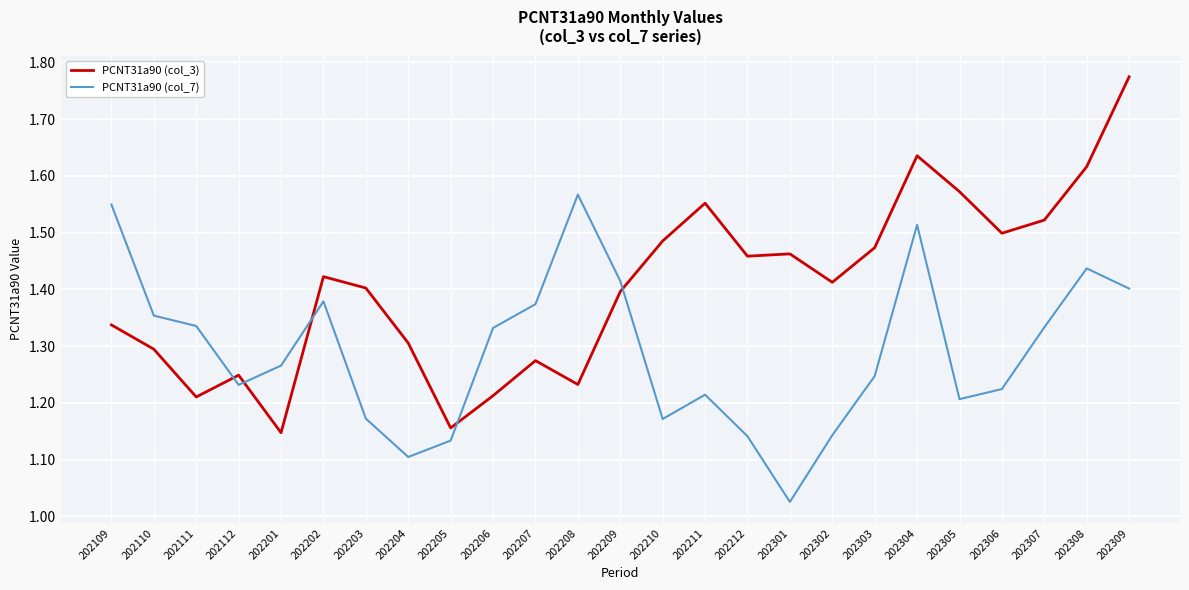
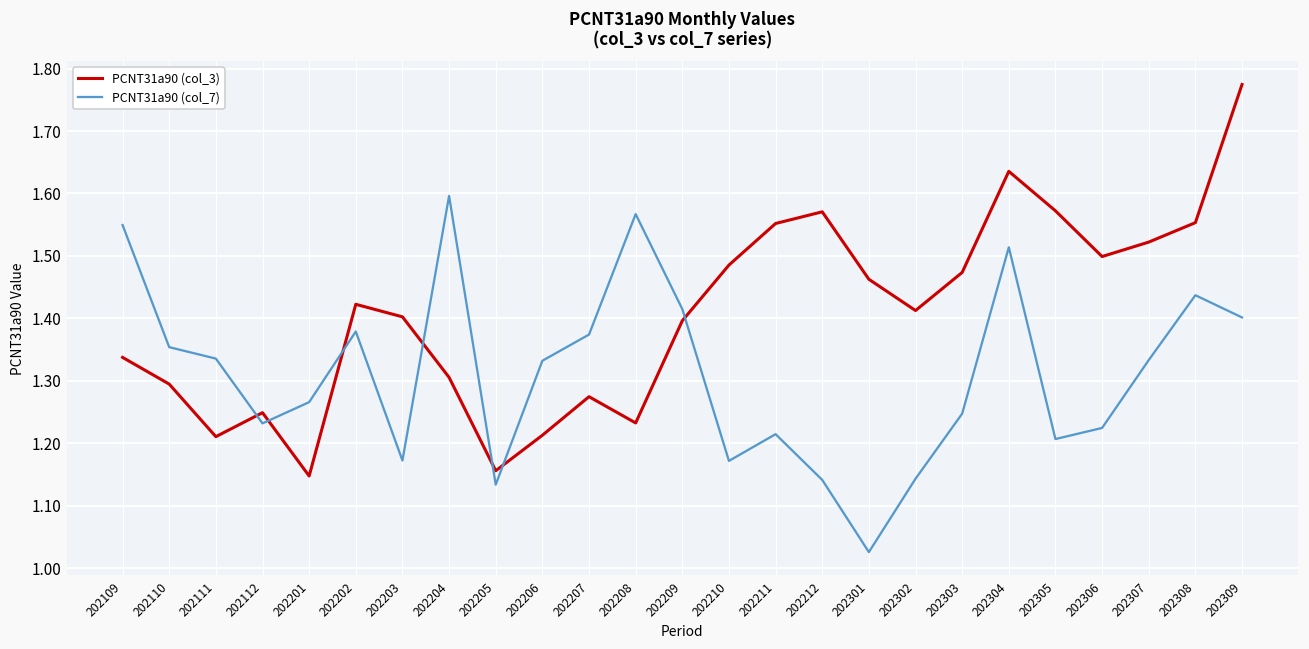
PCNT31a90 (col_7), 202204: 1.10 -> 1.60
PCNT31a90 (col_3), 202212: 1.46 -> 1.57
PCNT31a90 (col_3), 202308: 1.62 -> 1.55
